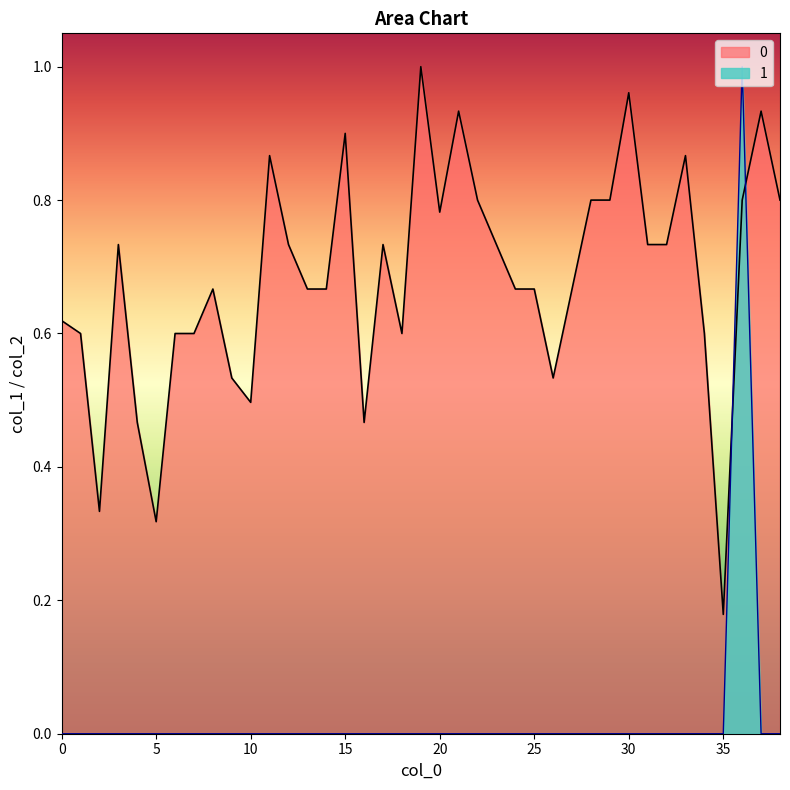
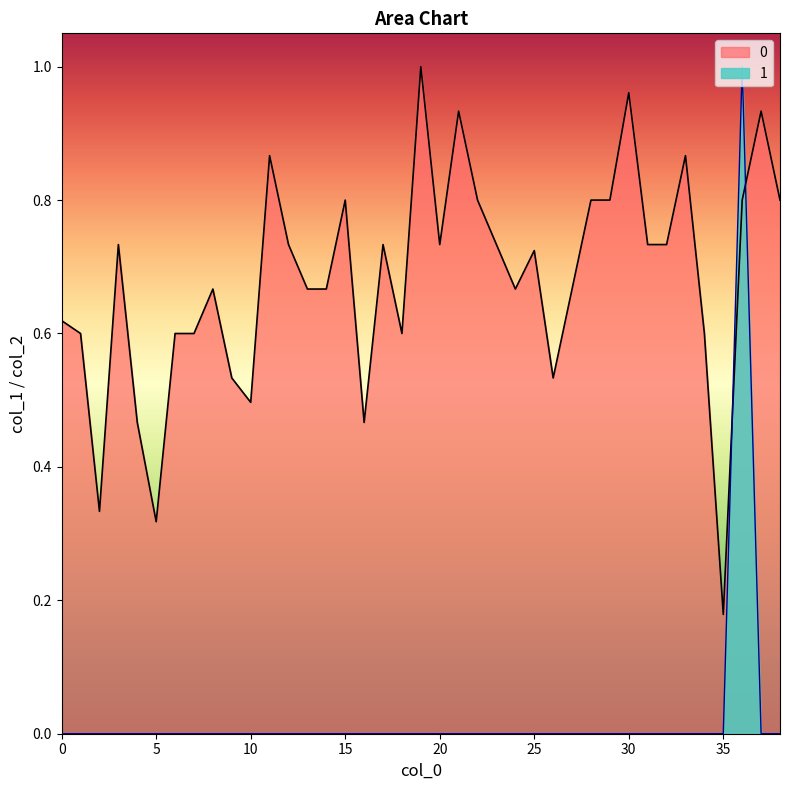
0, 15: 0.9 -> 0.8
0, 20: 0.78 -> 0.73
0, 25: 0.67 -> 0.72
